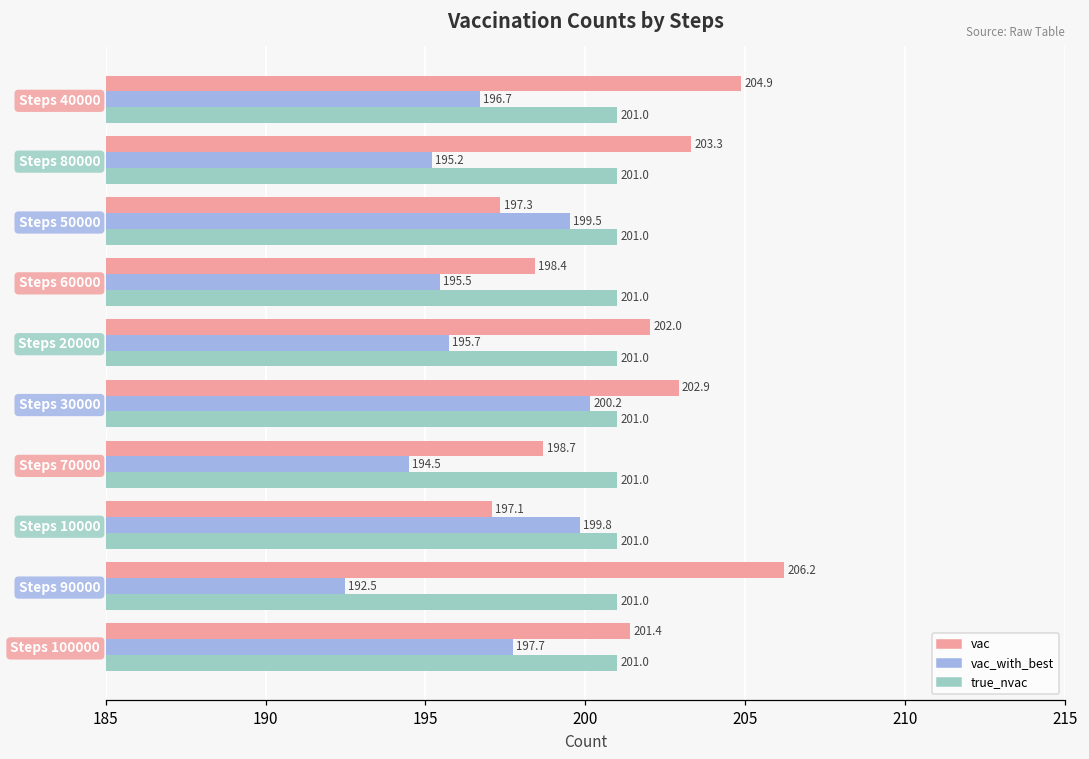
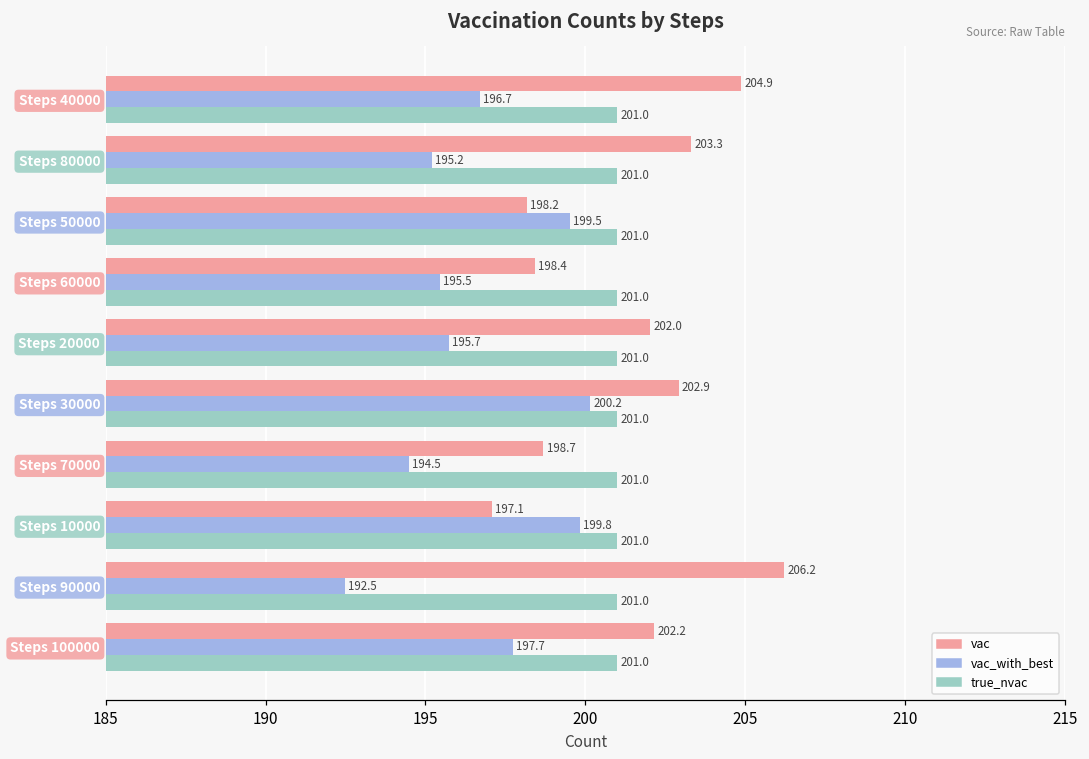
vac, Steps 50000: 197.3 -> 198.2
vac, Steps 100000: 201.4 -> 202.2
